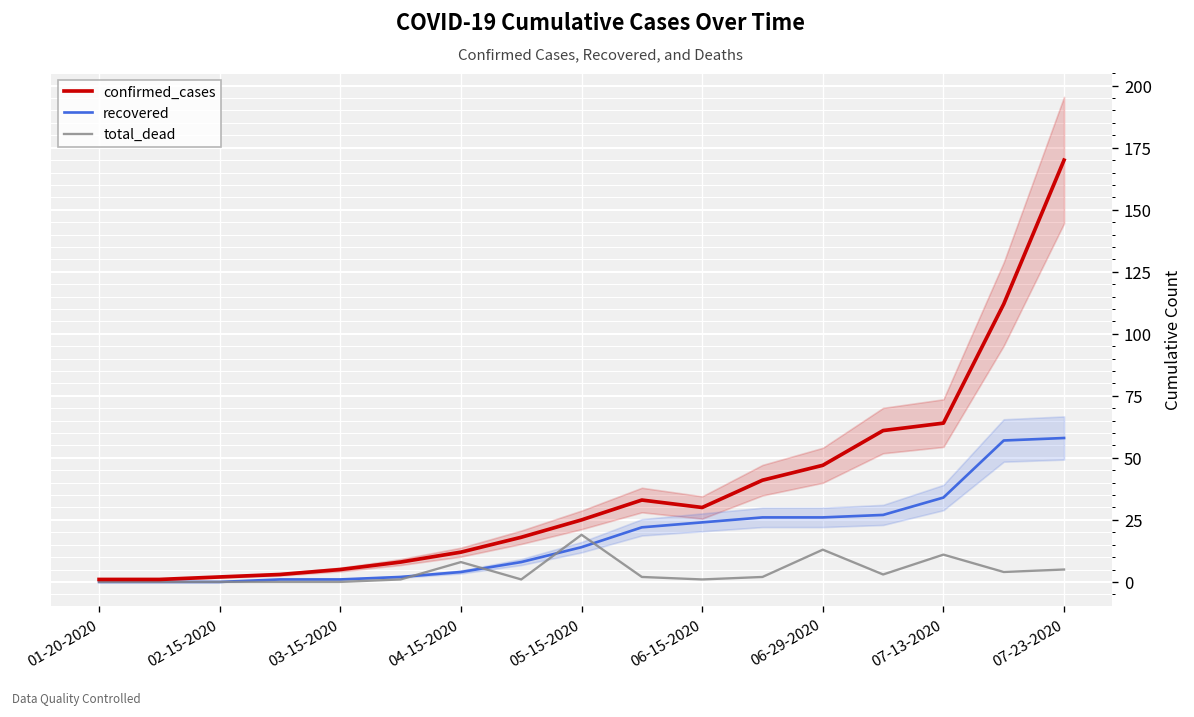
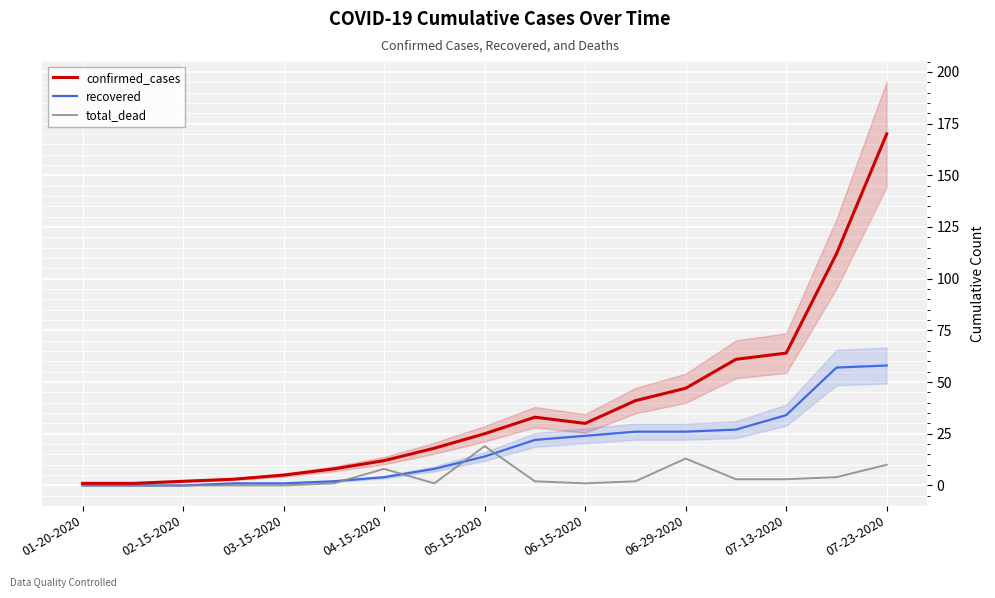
total_dead, 07-13-2020: 11 -> 3
total_dead, 07-23-2020: 5 -> 10
